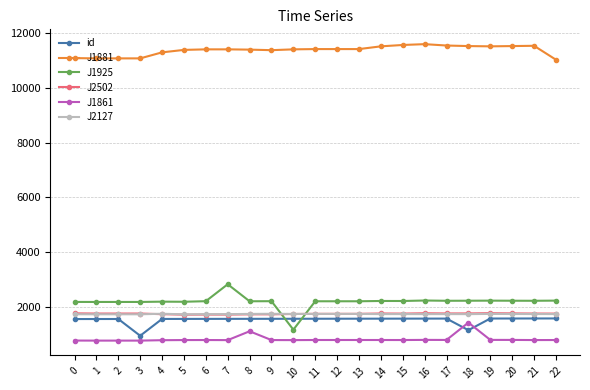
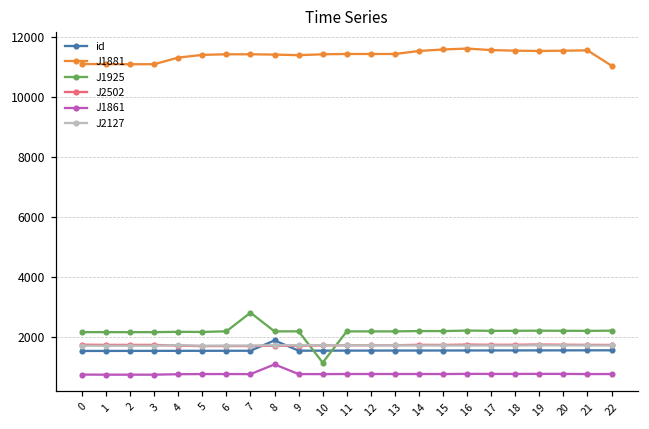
id, 3: 900 -> 1600
id, 8: 1600 -> 1900
id, 18: 1100 -> 1600
J1861, 18: 1400 -> 800
